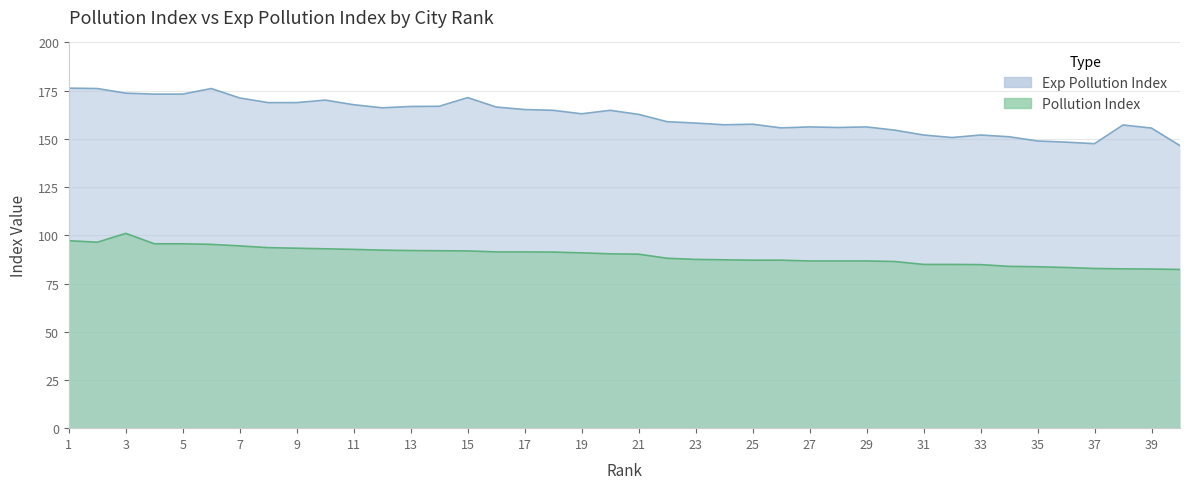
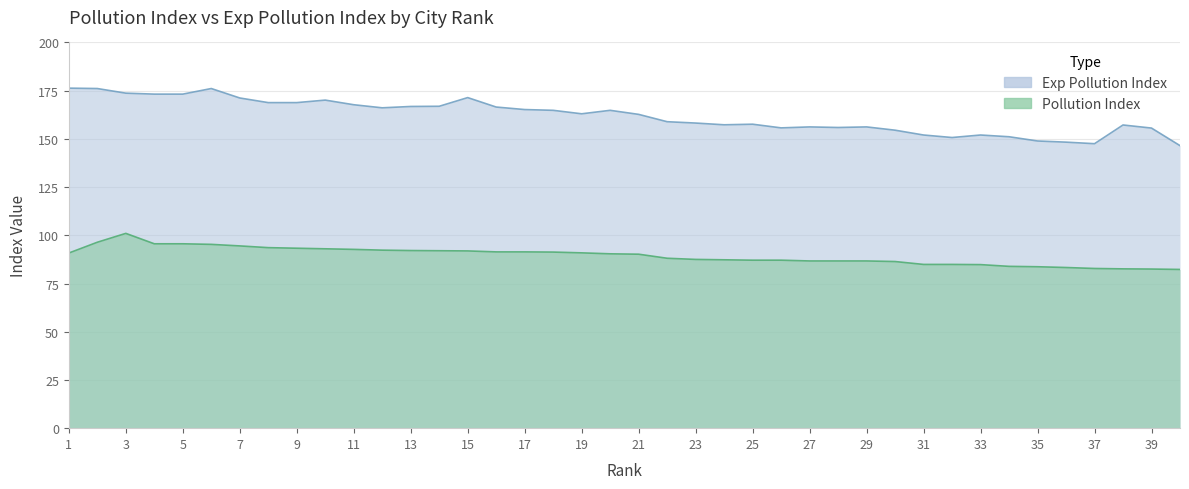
Pollution Index, 1: 97 -> 91
